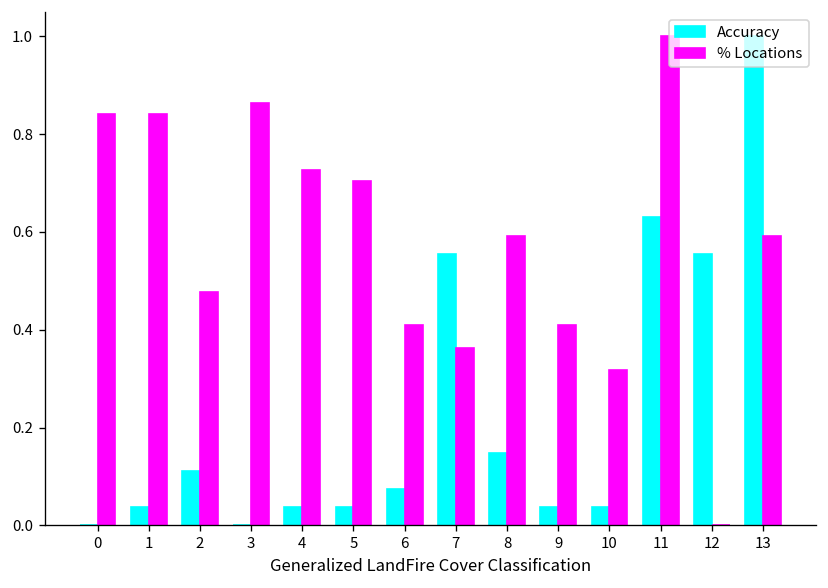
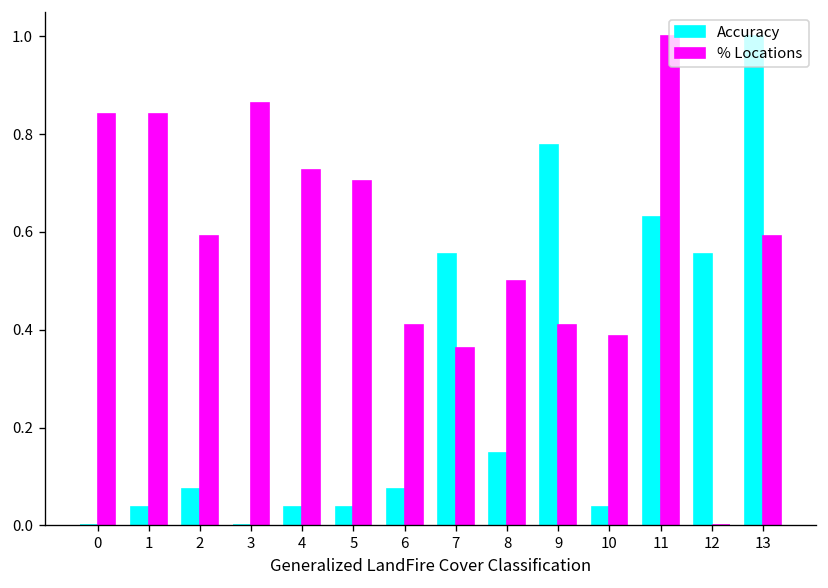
Accuracy, 2: 0.11 -> 0.07
% Locations, 2: 0.48 -> 0.59
% Locations, 8: 0.59 -> 0.50
Accuracy, 9: 0.04 -> 0.78
% Locations, 10: 0.32 -> 0.39
